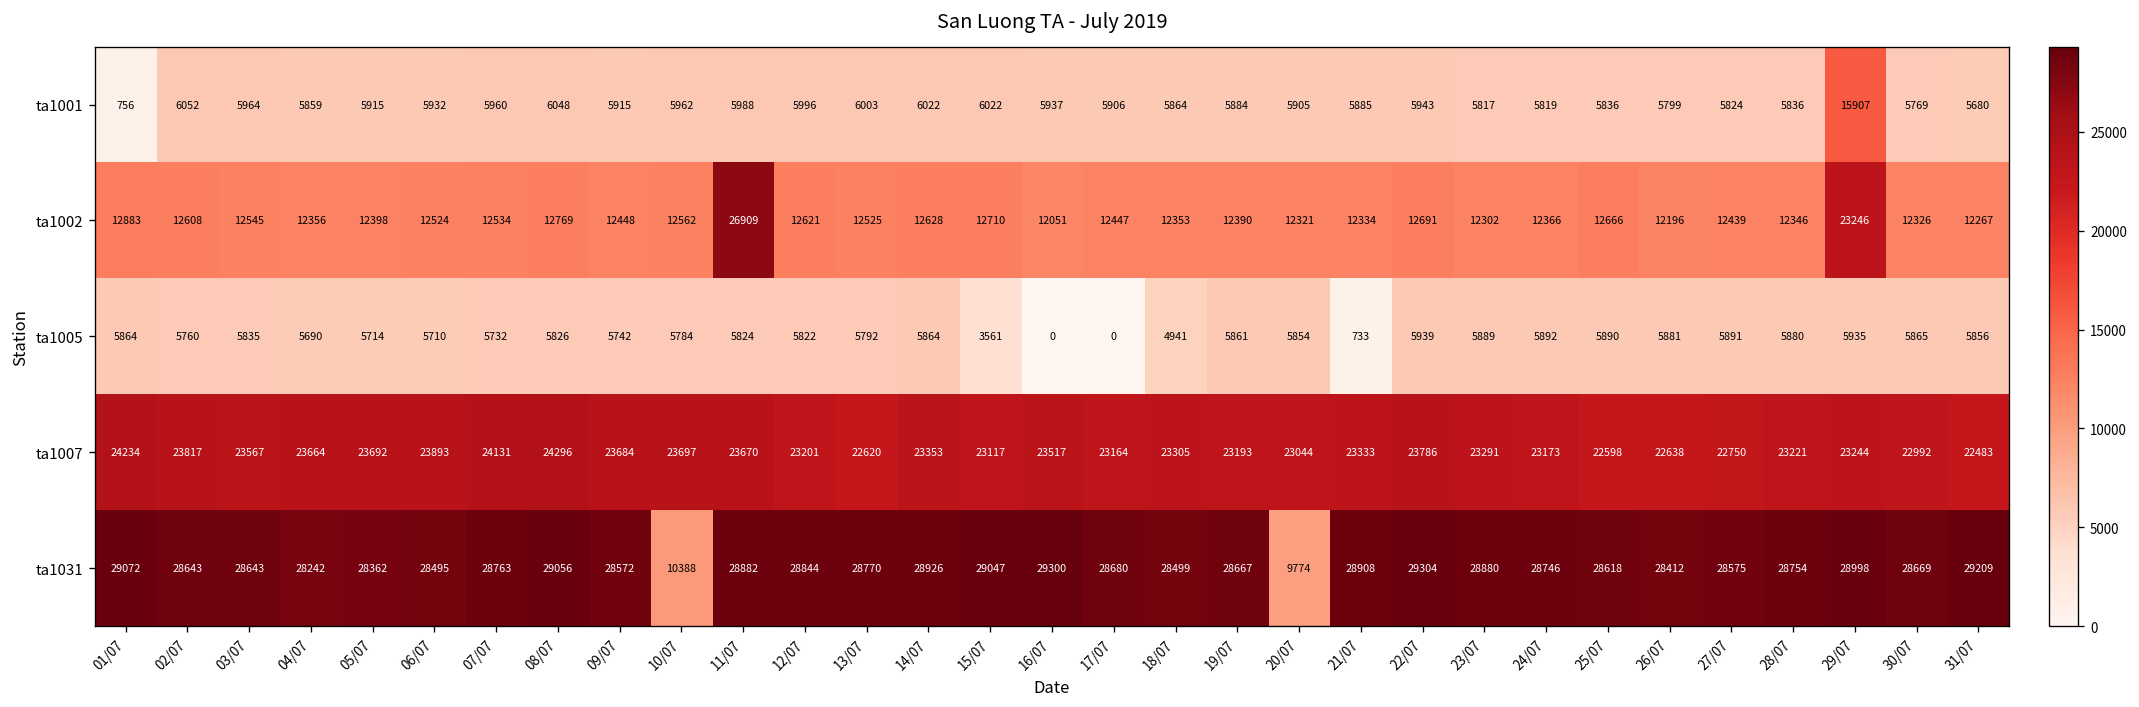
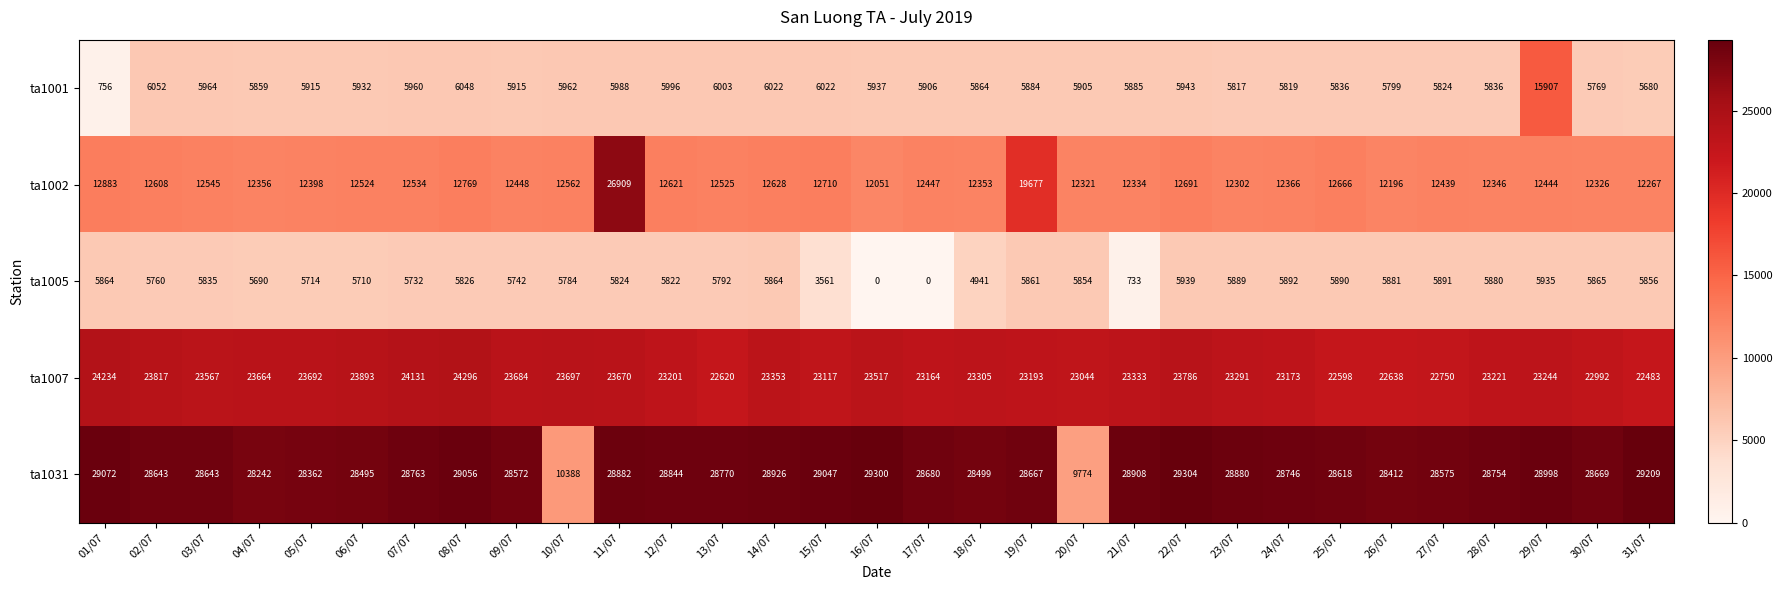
ta1002, 19/07: 12390 -> 19677
ta1002, 29/07: 23246 -> 12444
